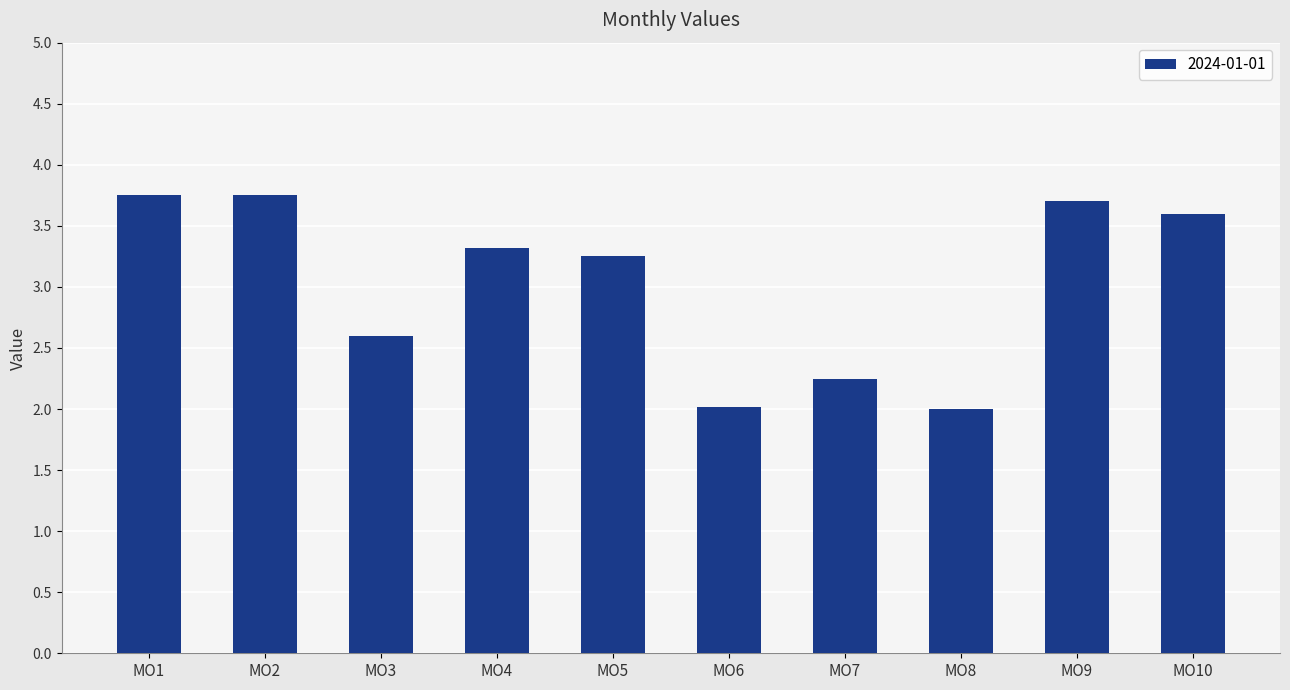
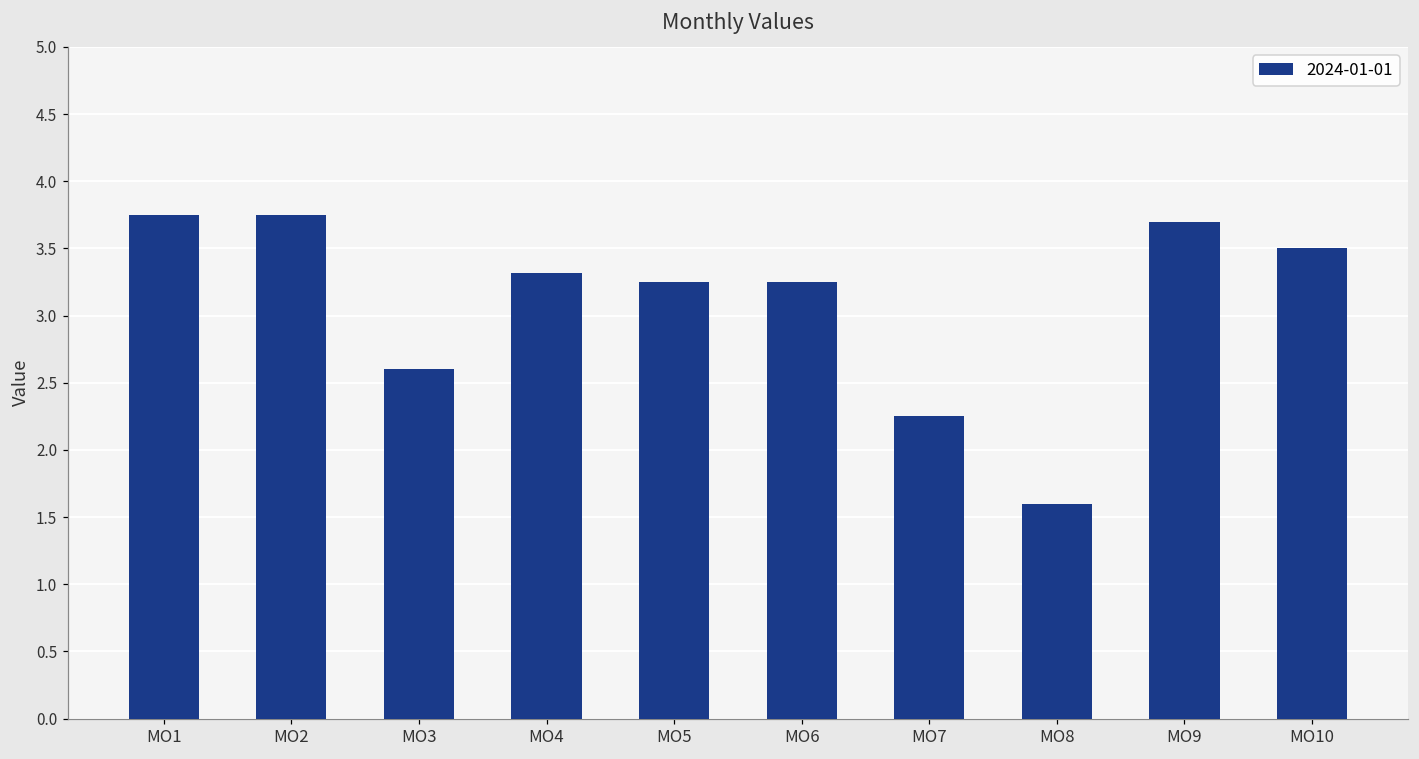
MO6: 2.02 -> 3.25
MO8: 2.0 -> 1.6
MO10: 3.6 -> 3.5
